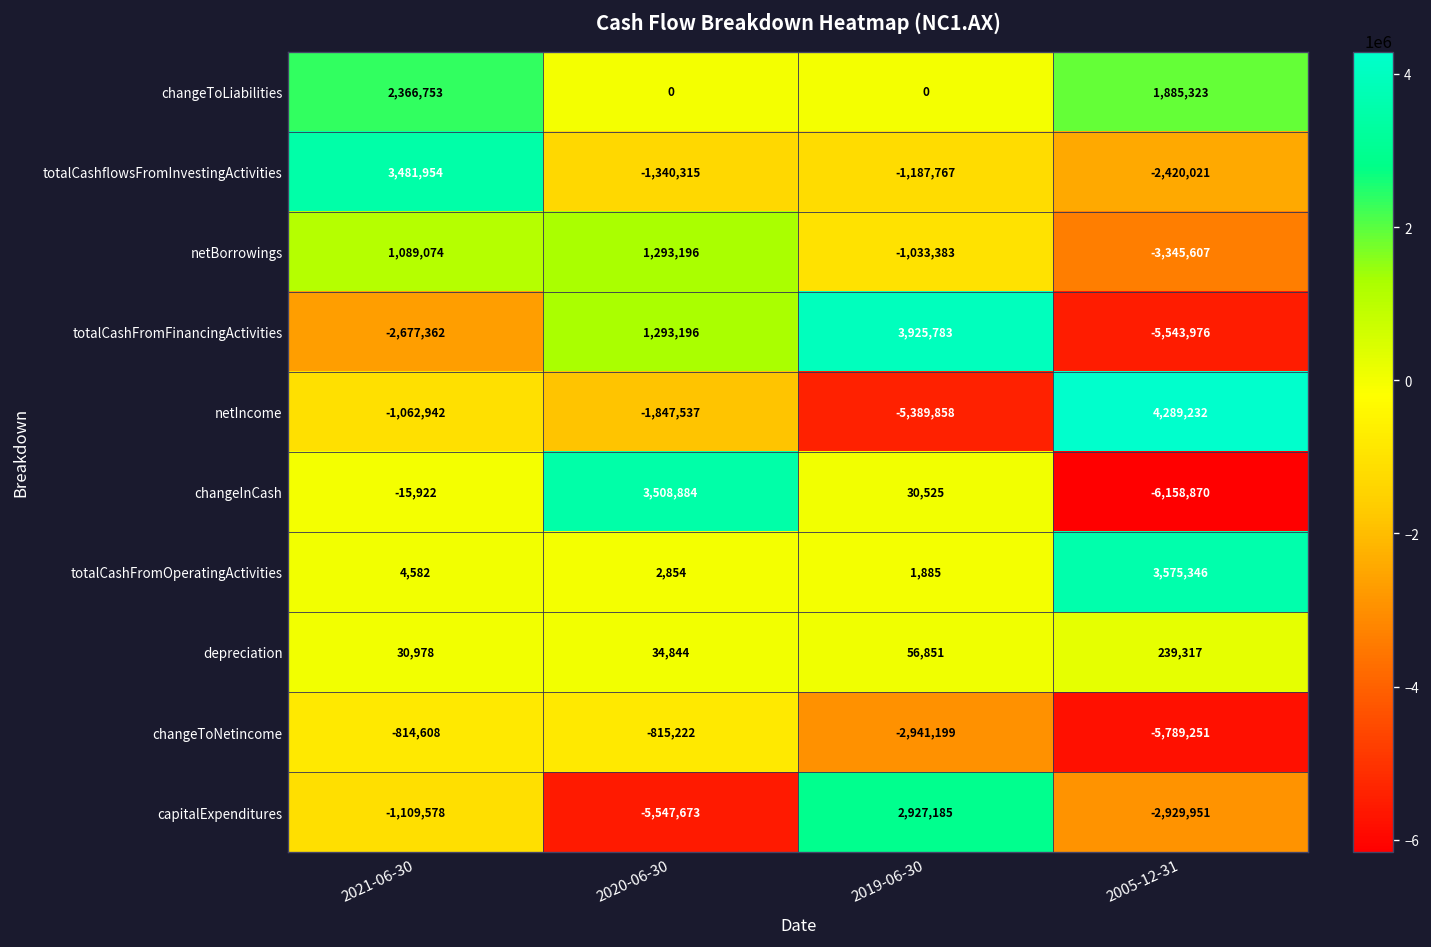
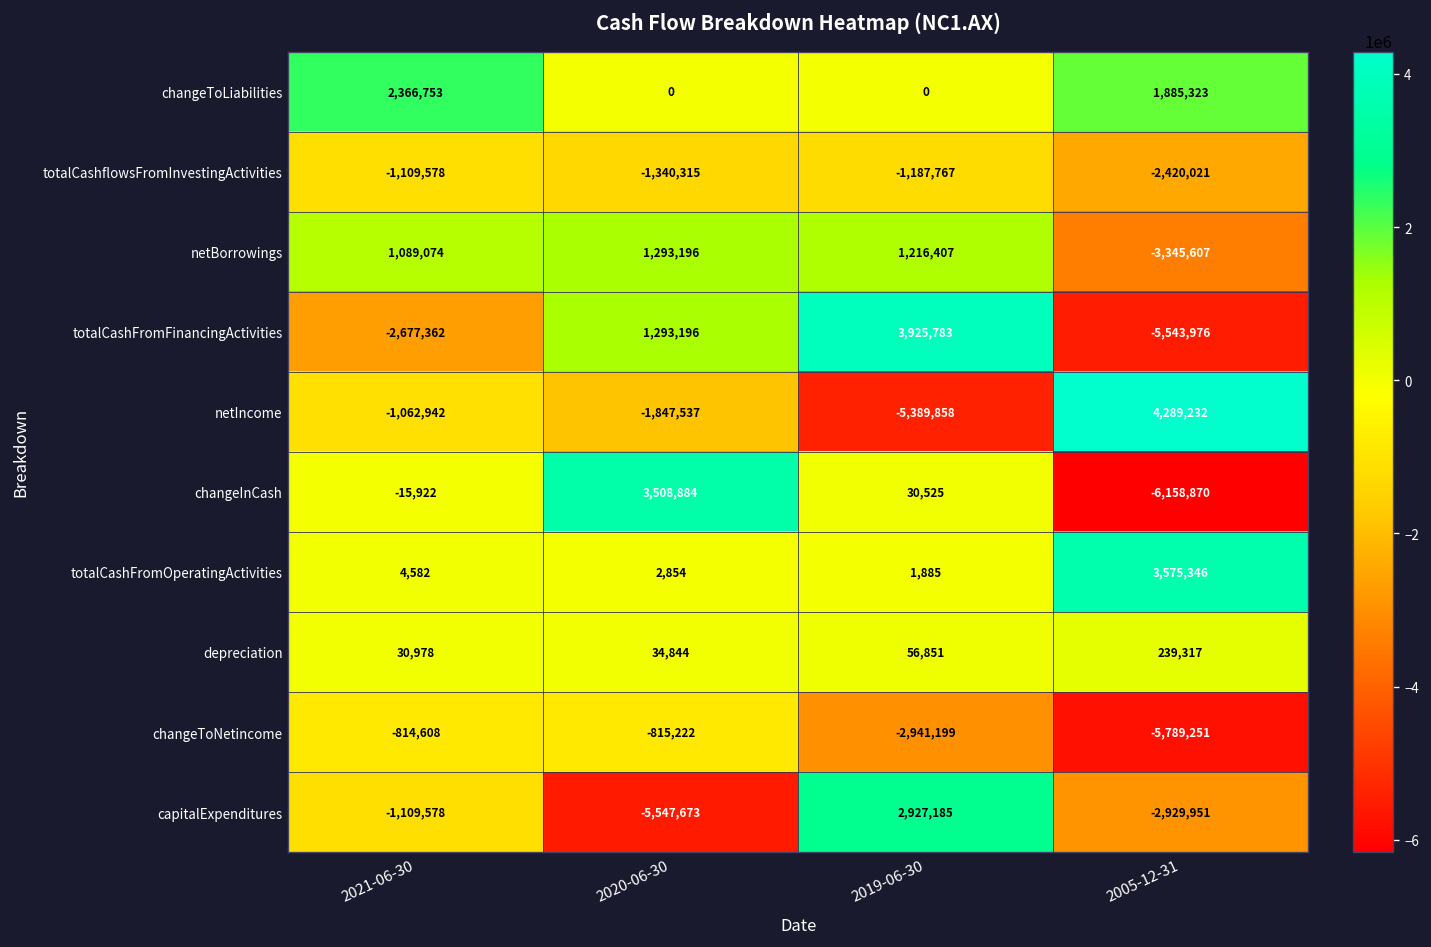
totalCashflowsFromInvestingActivities, 2021-06-30: 3,481,954 -> -1,109,578
netBorrowings, 2019-06-30: -1,033,383 -> 1,216,407
